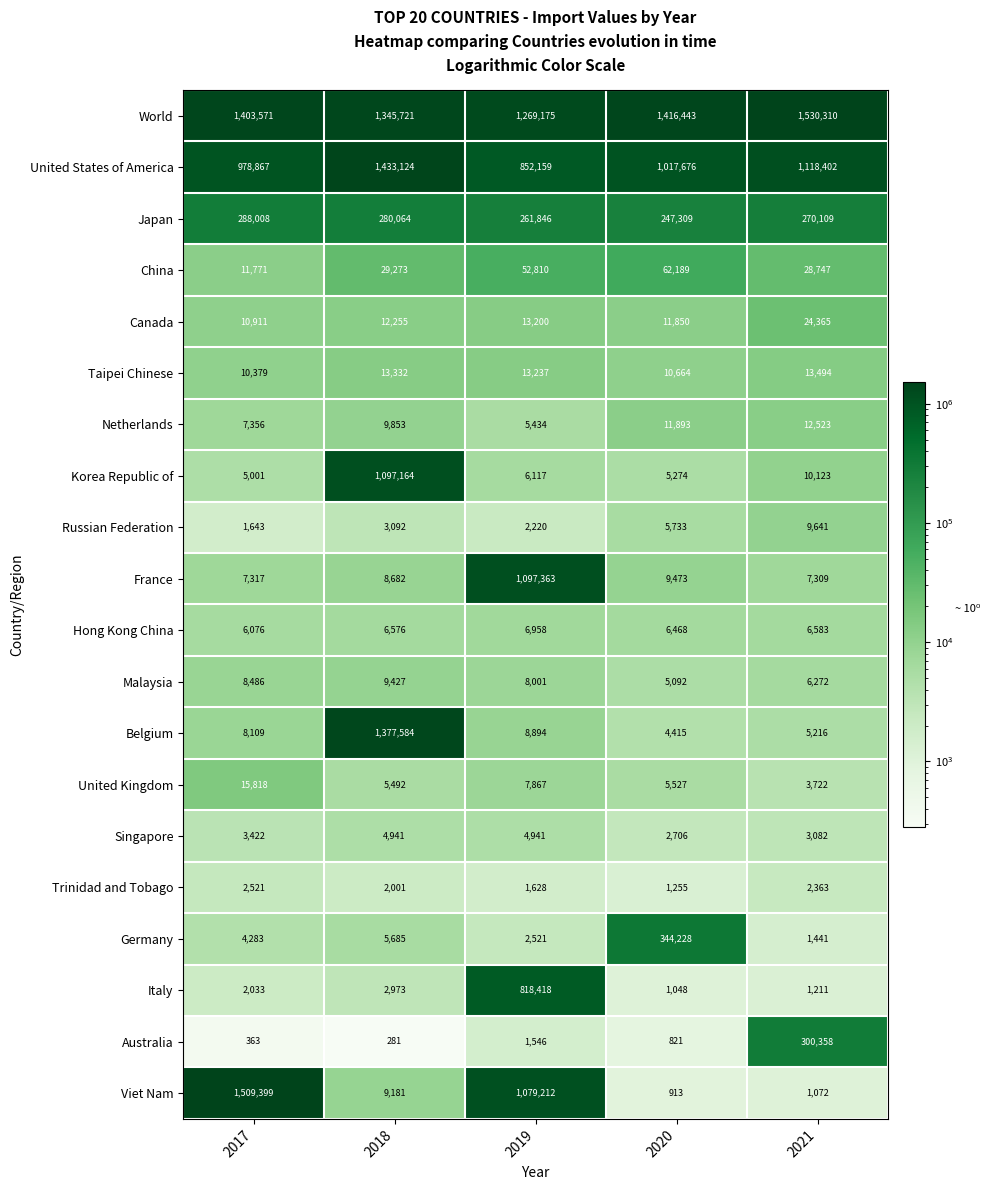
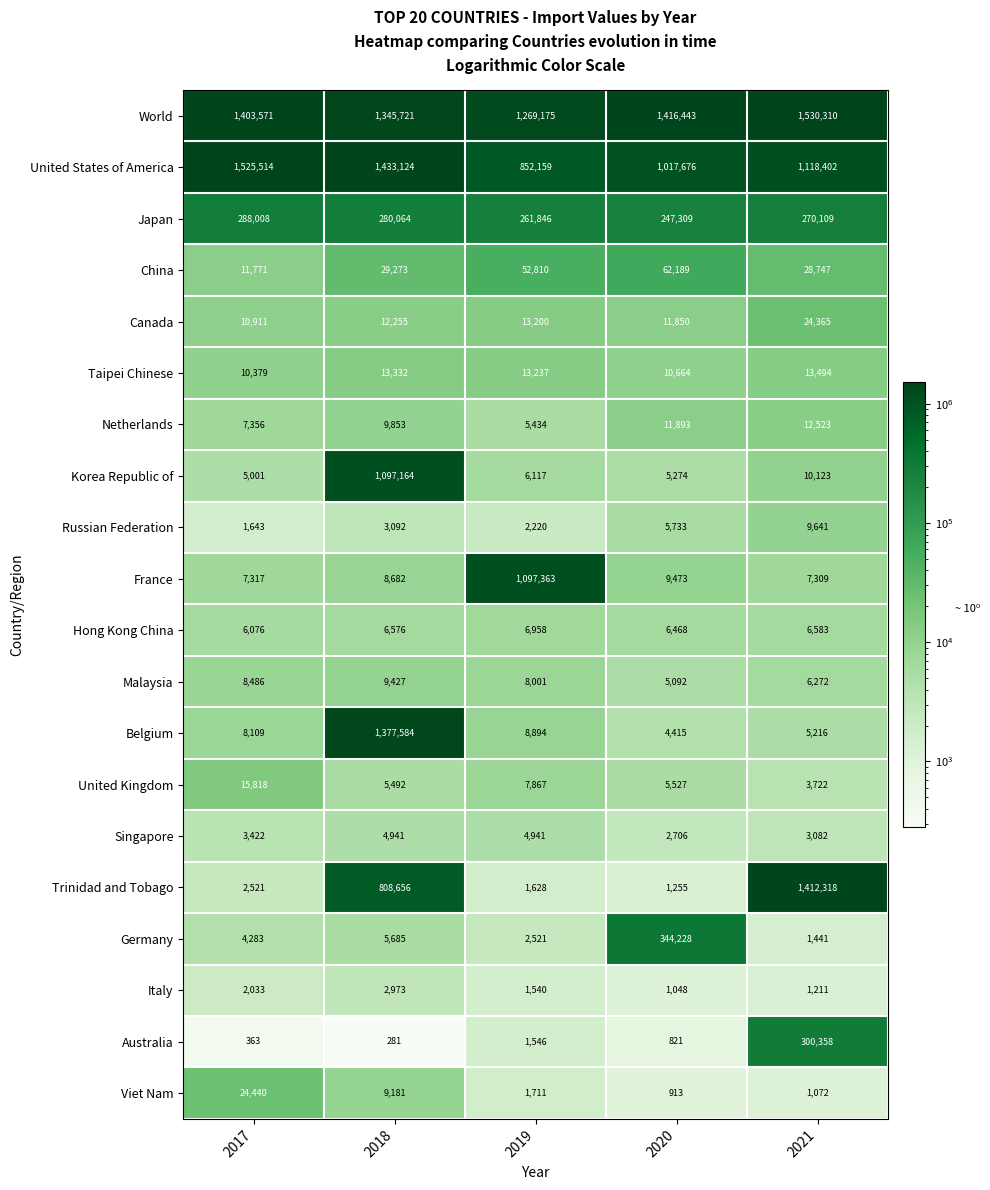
United States of America, 2017: 978,867 -> 1,525,514
Trinidad and Tobago, 2018: 2,001 -> 808,656
Trinidad and Tobago, 2021: 2,363 -> 1,412,318
Italy, 2019: 818,418 -> 1,540
Viet Nam, 2017: 1,509,399 -> 24,440
Viet Nam, 2019: 1,079,212 -> 1,711
